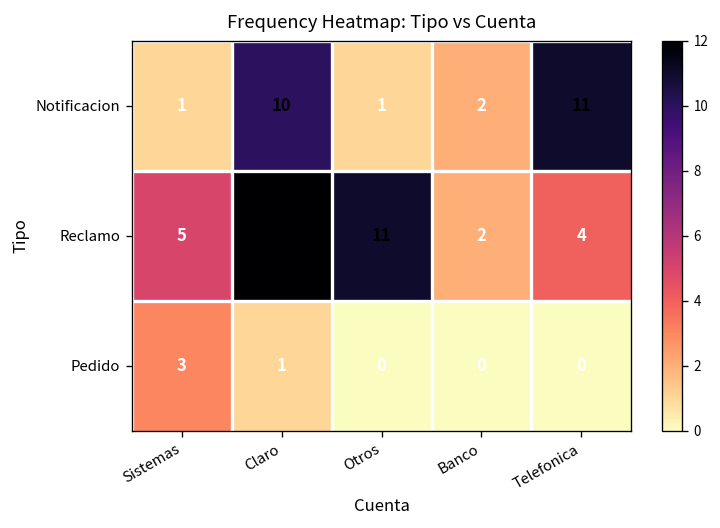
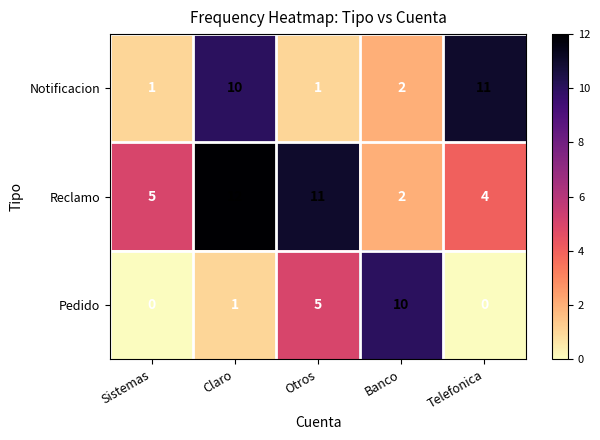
Pedido, Sistemas: 3 -> 0
Pedido, Otros: 0 -> 5
Pedido, Banco: 0 -> 10
